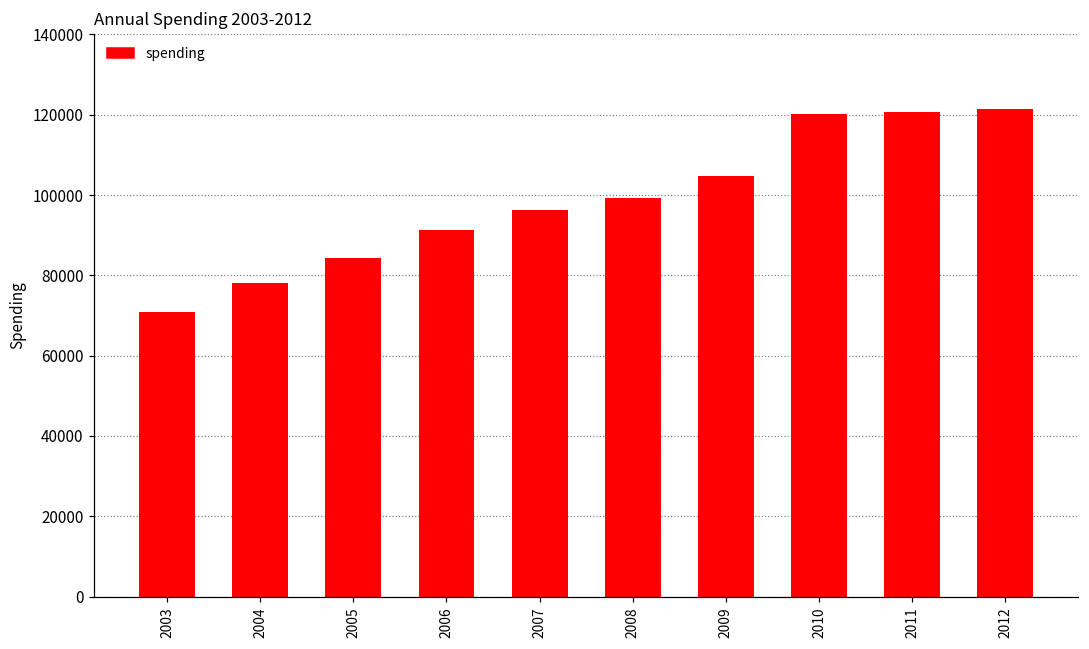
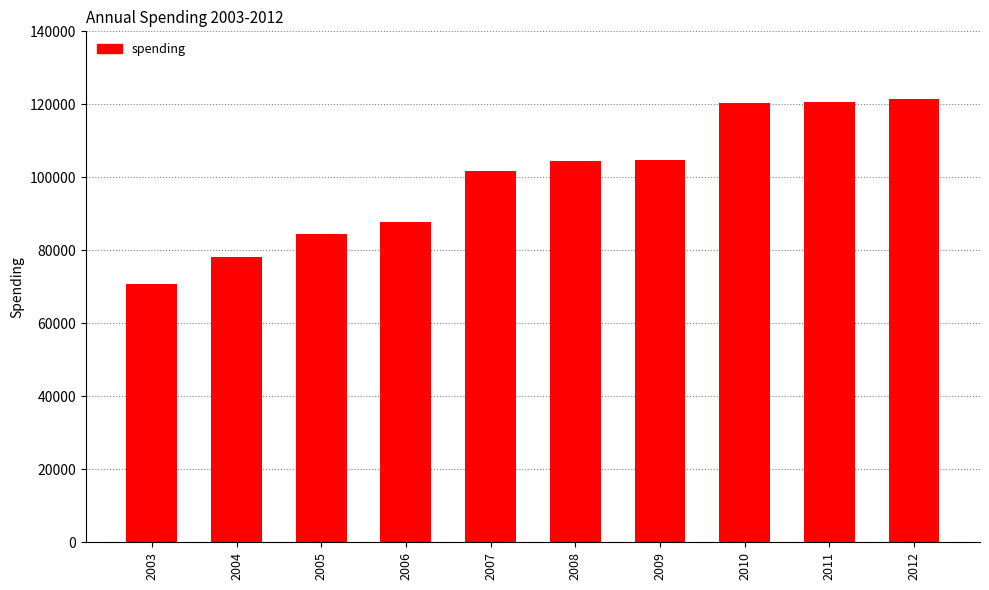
2006: 91000 -> 88000
2007: 96000 -> 102000
2008: 99000 -> 105000
